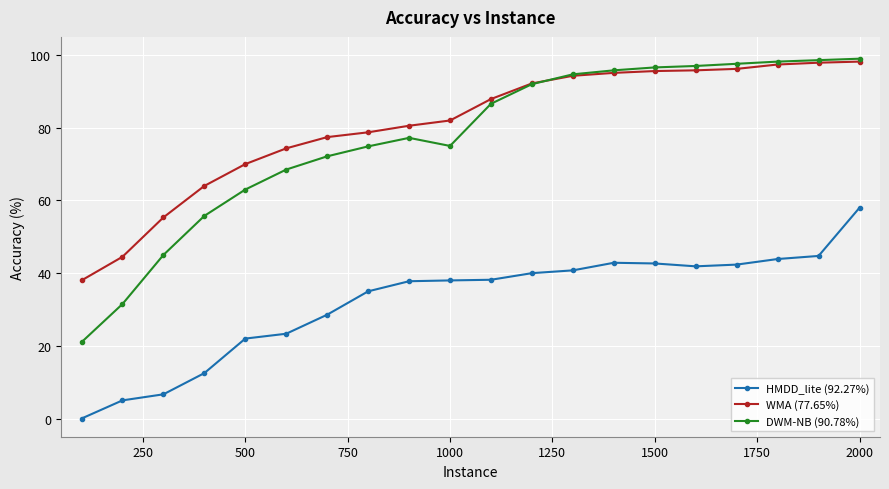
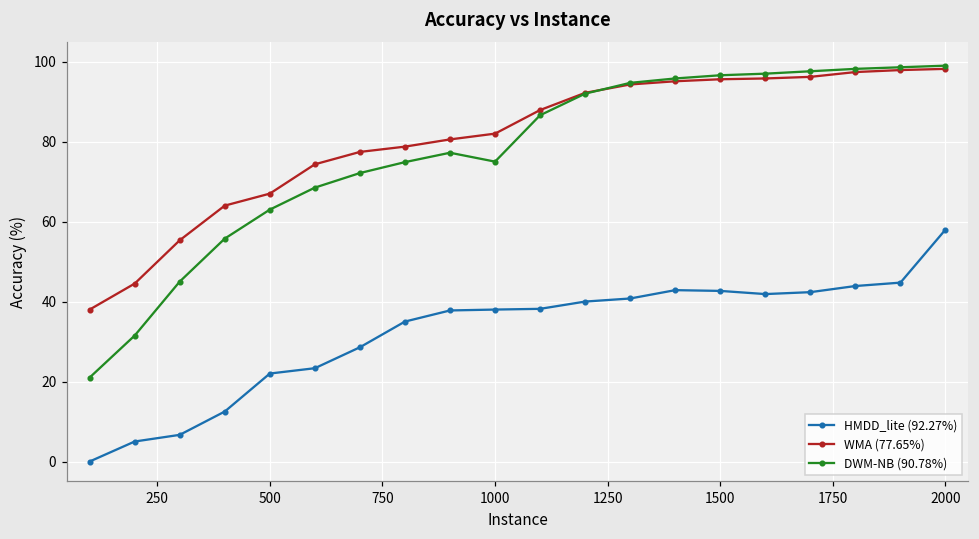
WMA (77.65%), 500: 70 -> 67
